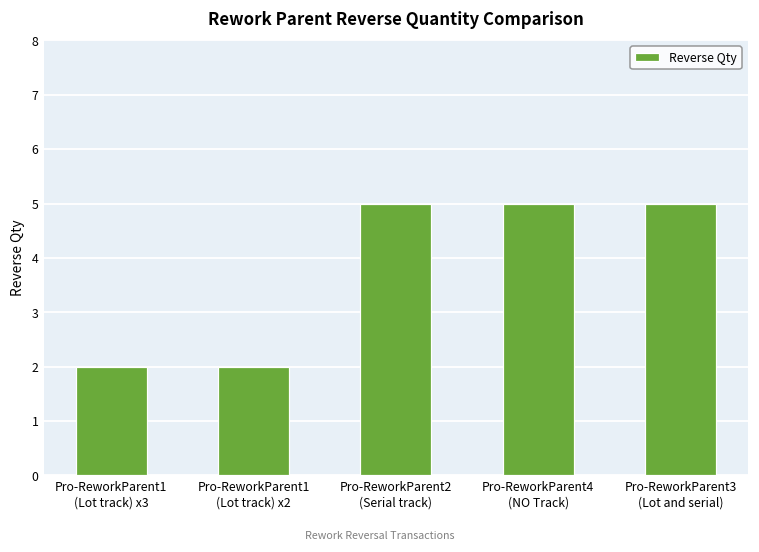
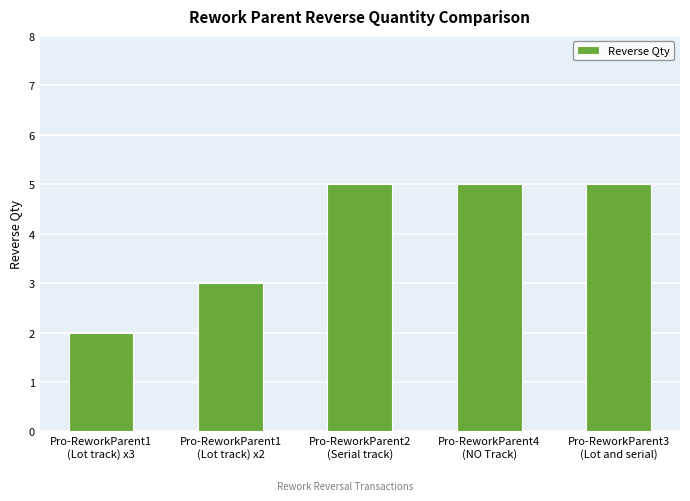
Pro-ReworkParent1 (Lot track) x2: 2 -> 3
